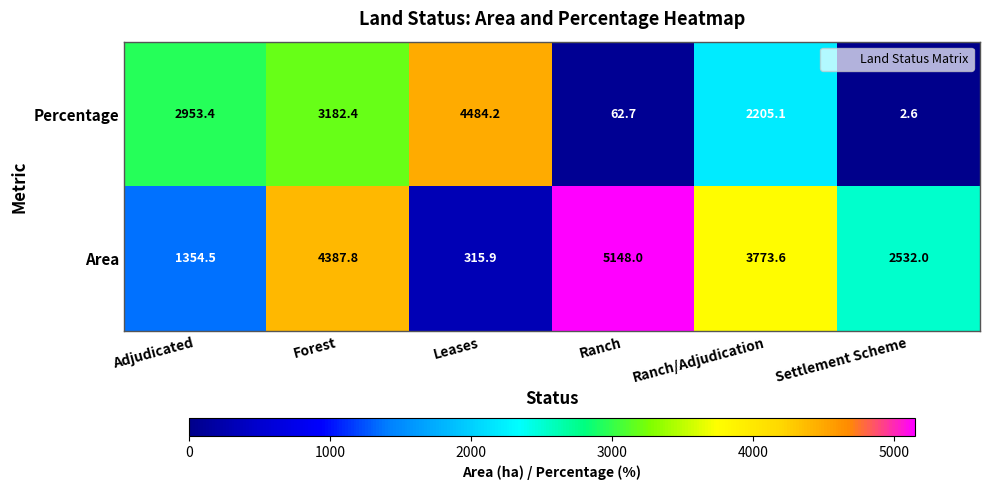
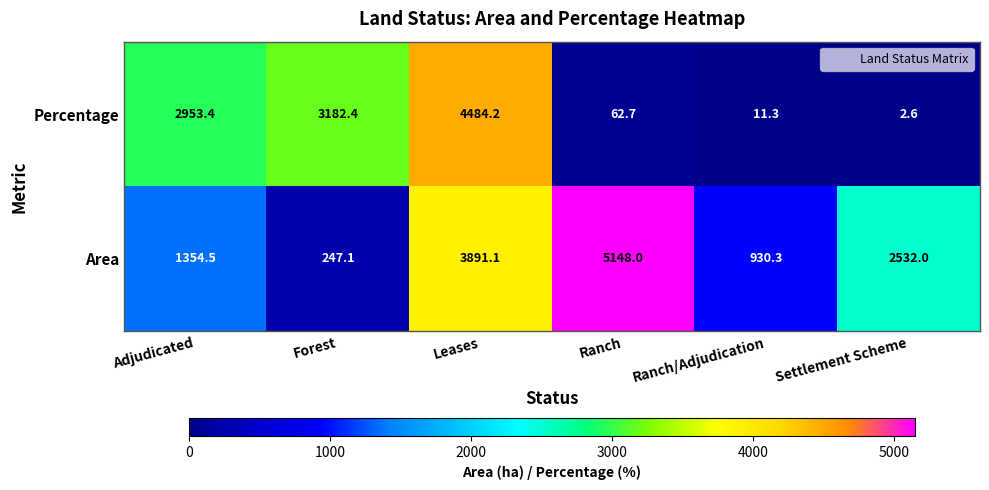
Percentage, Ranch/Adjudication: 2205.1 -> 11.3
Area, Forest: 4387.8 -> 247.1
Area, Leases: 315.9 -> 3891.1
Area, Ranch/Adjudication: 3773.6 -> 930.3
